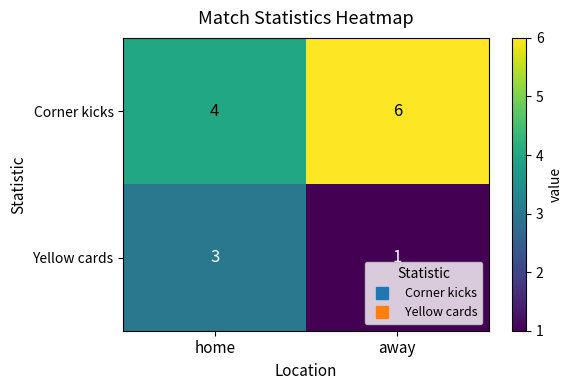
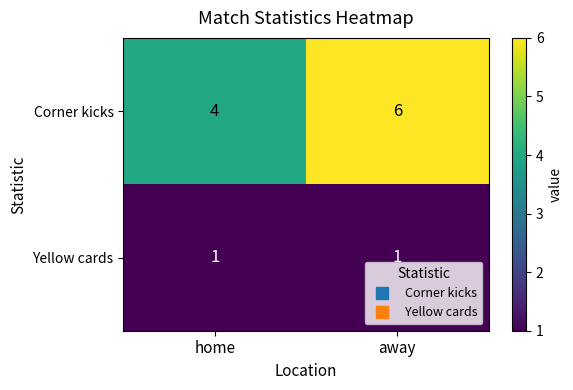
Yellow cards, home: 3 -> 1
